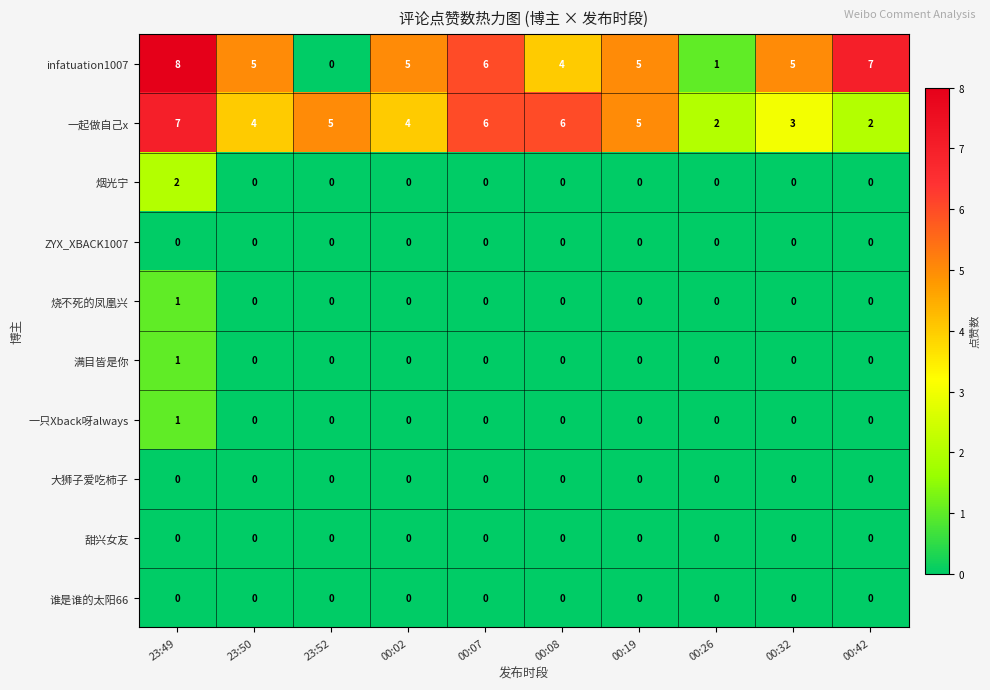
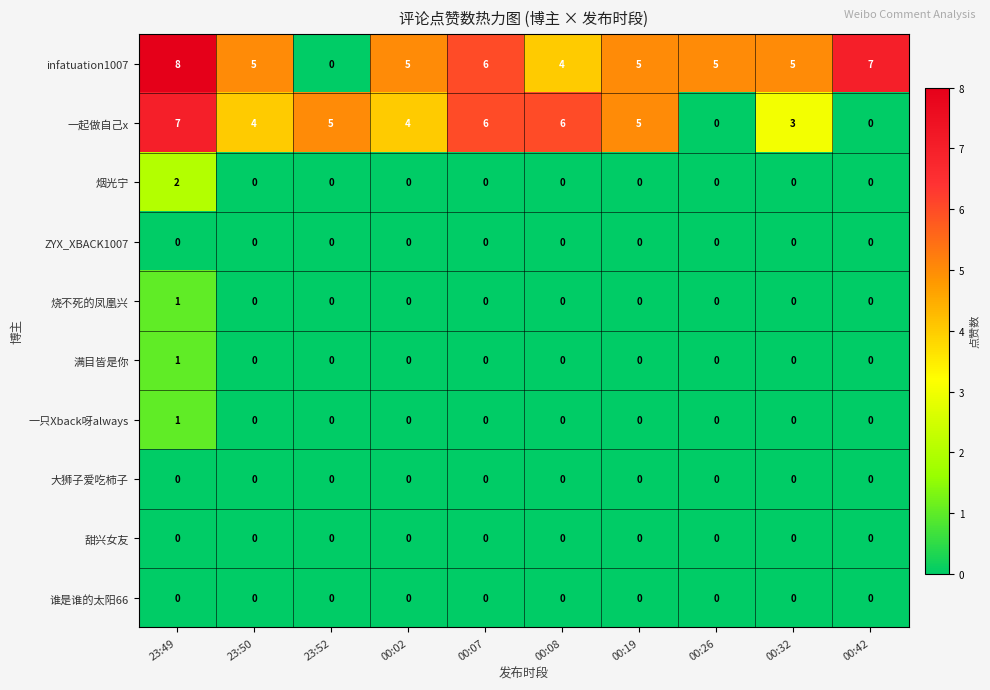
infatuation1007, 00:26: 1 -> 5
一起做自己x, 00:26: 2 -> 0
一起做自己x, 00:42: 2 -> 0
